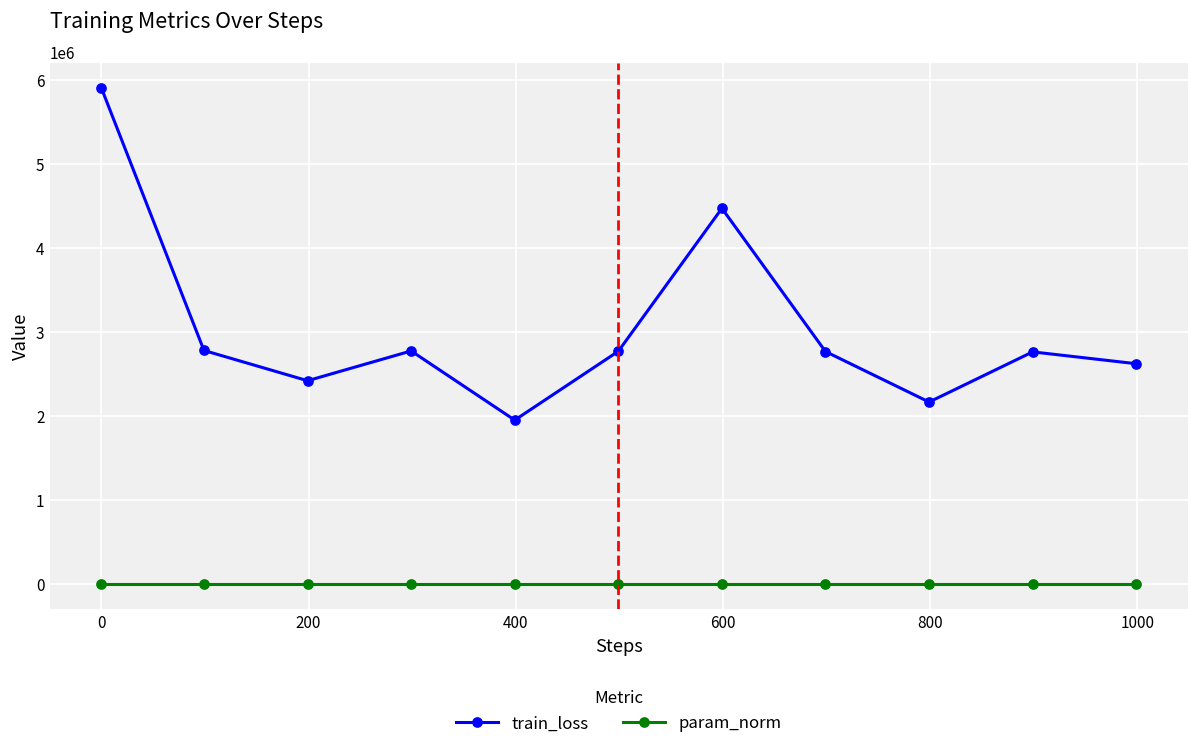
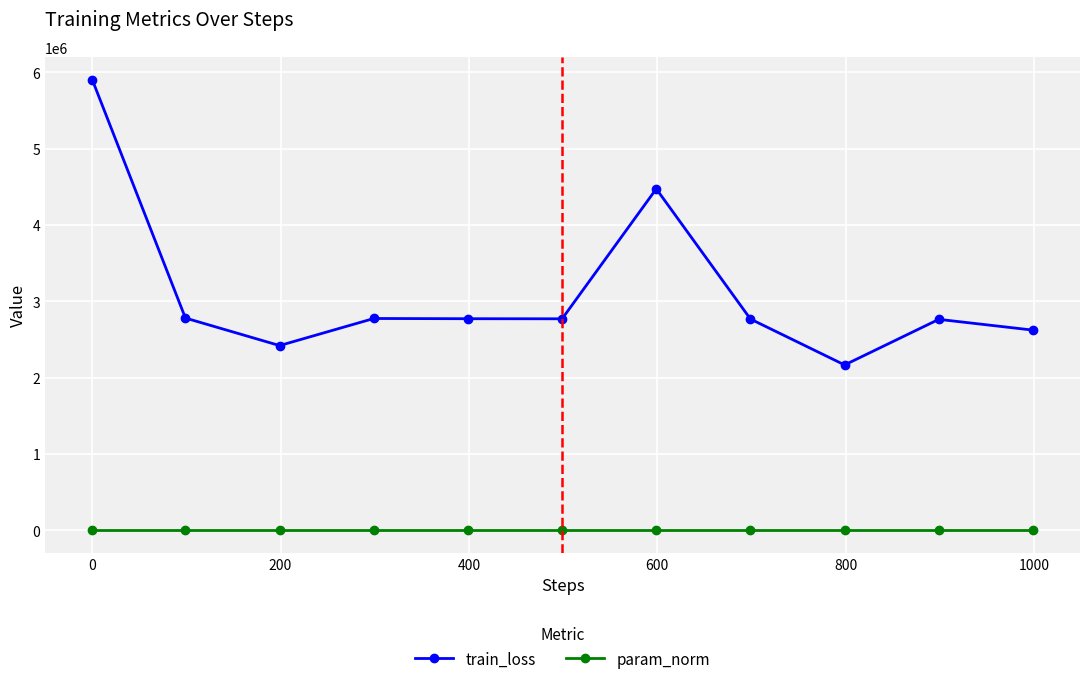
train_loss, 400: 2000000 -> 2800000
